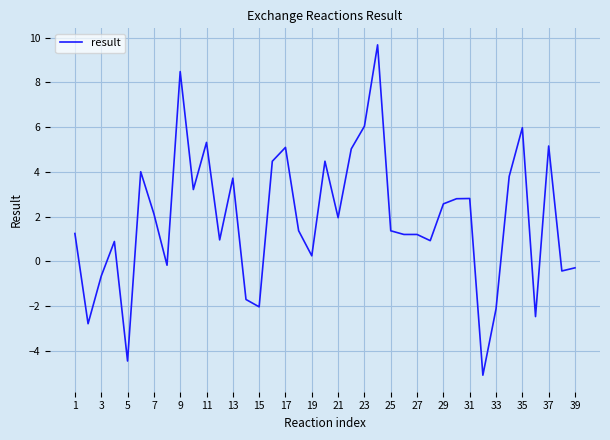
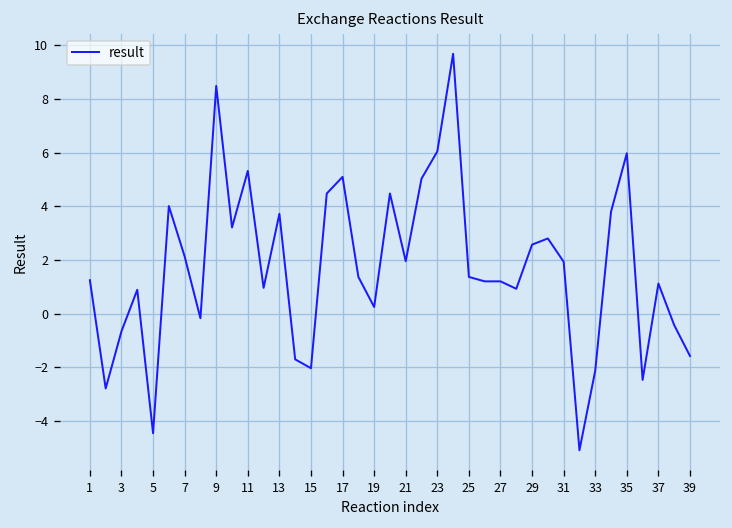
31: 2.8 -> 1.9
37: 5.2 -> 1.1
39: -0.3 -> -1.6
